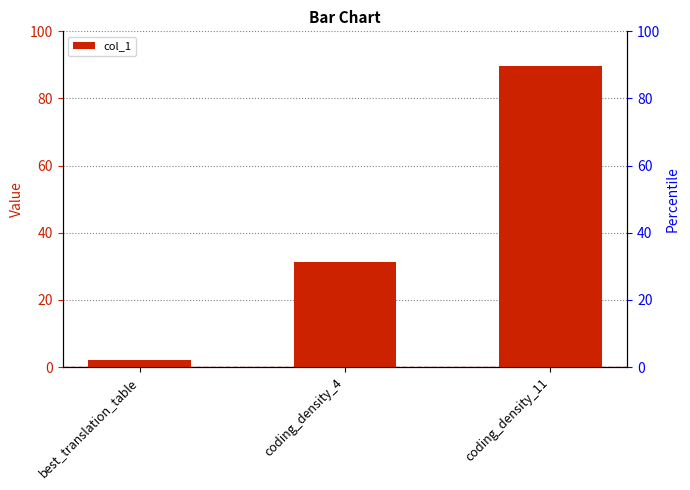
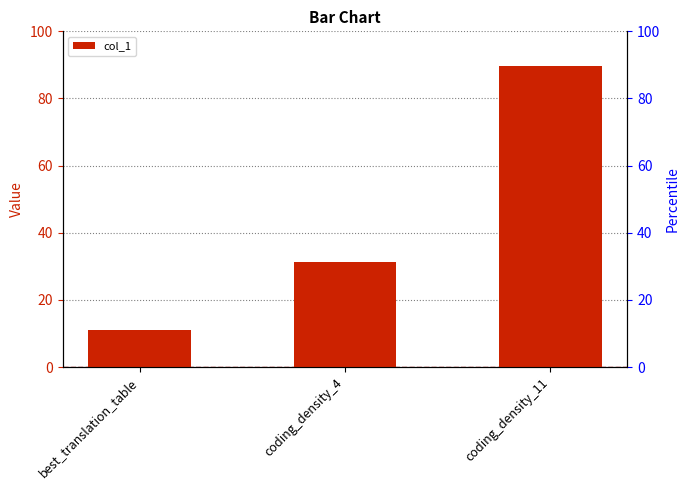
best_translation_table: 2 -> 11
